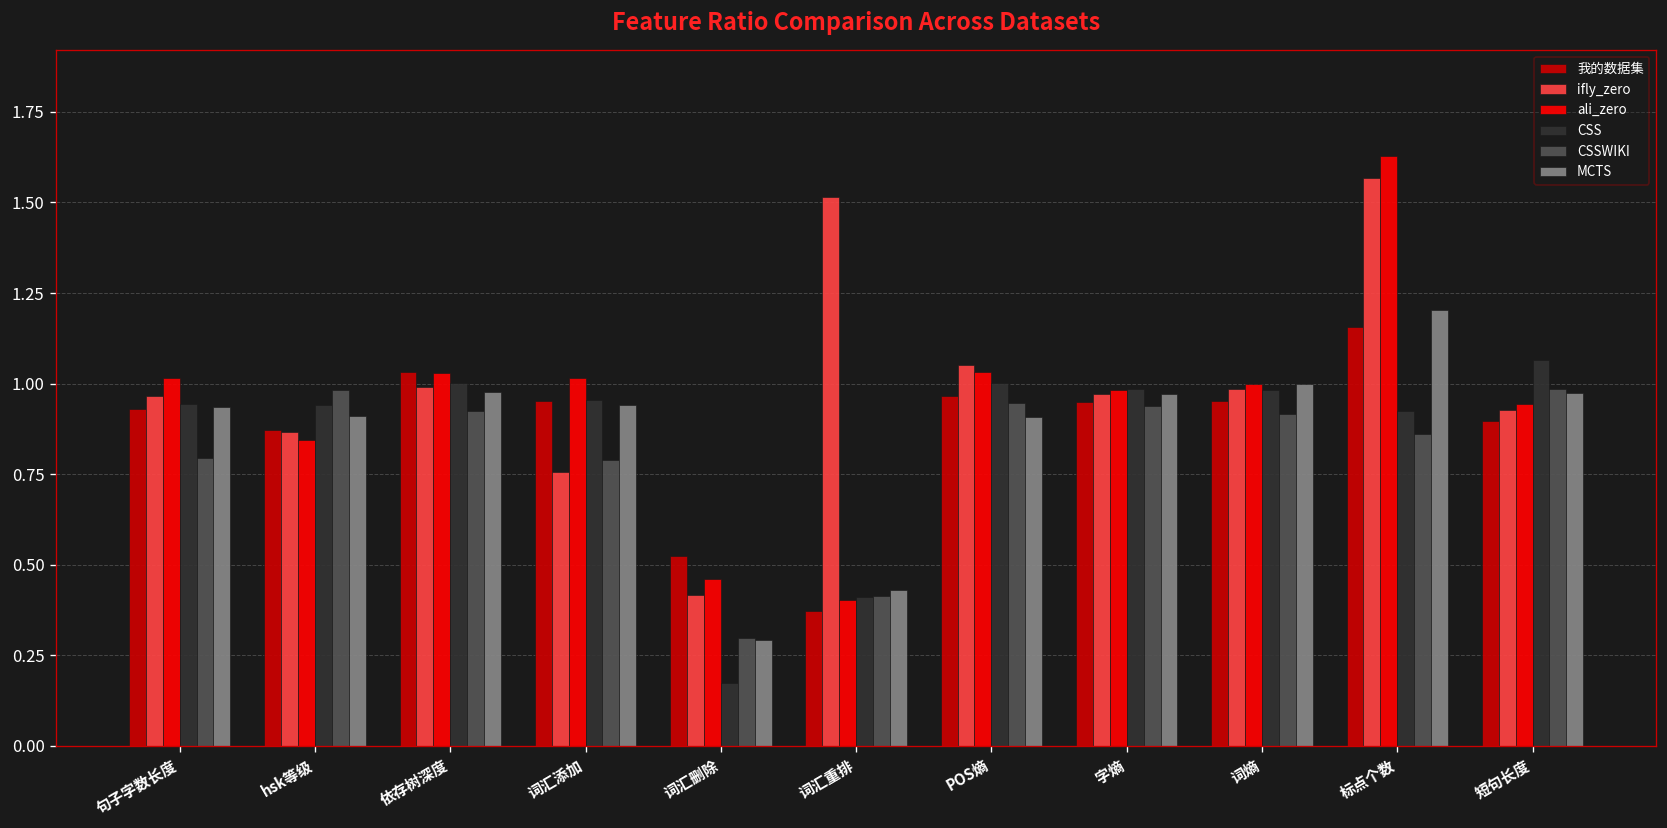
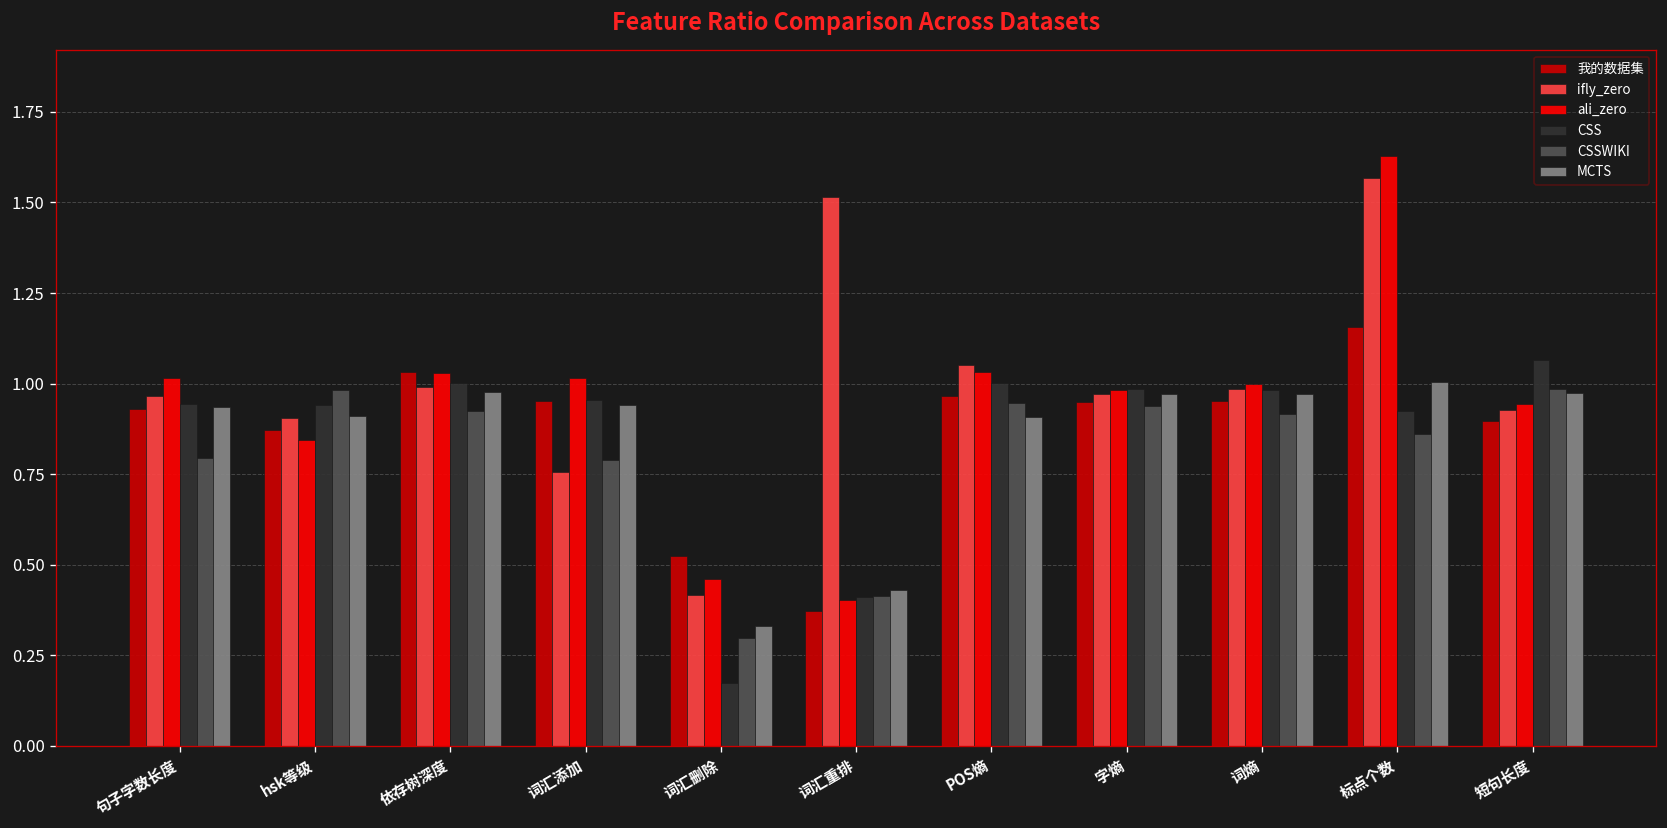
ifly_zero, hsk等级: 0.87 -> 0.91
MCTS, 词汇删除: 0.29 -> 0.33
MCTS, 词熵: 1.00 -> 0.97
MCTS, 标点个数: 1.20 -> 1.00
